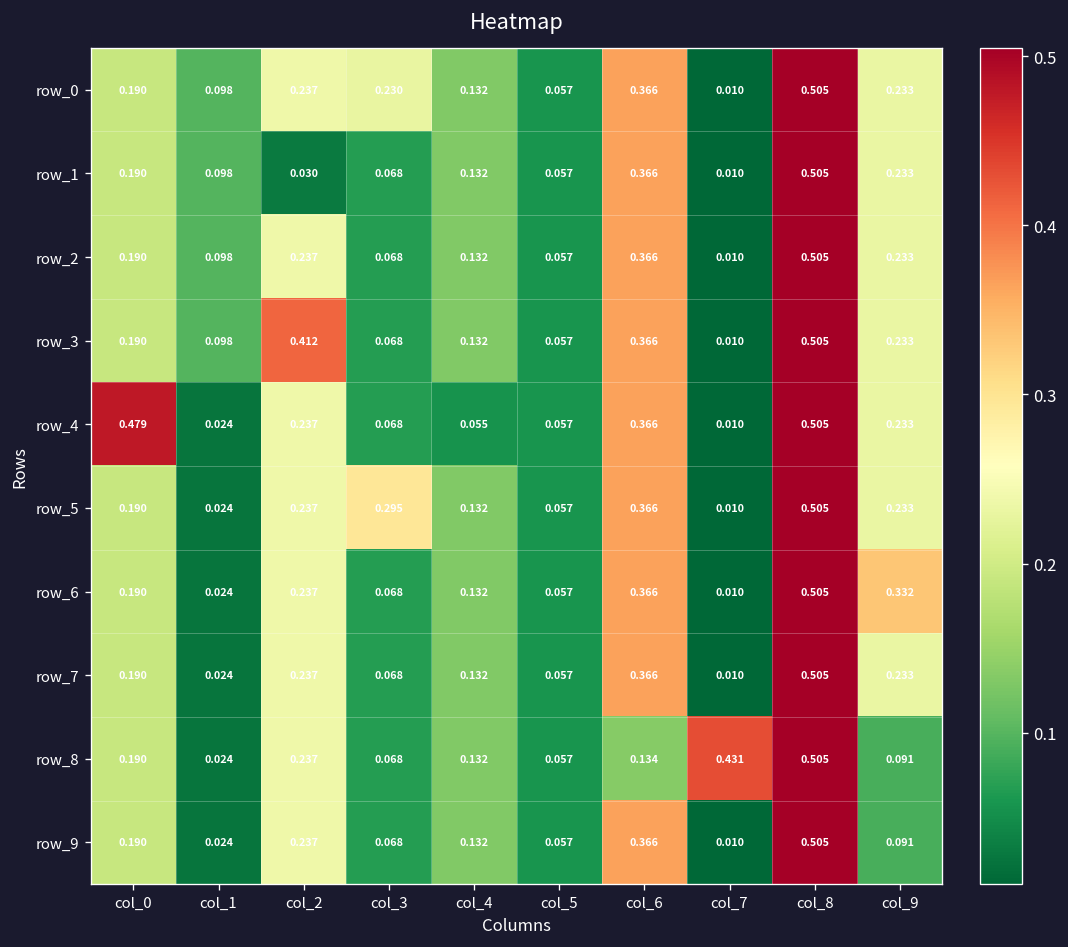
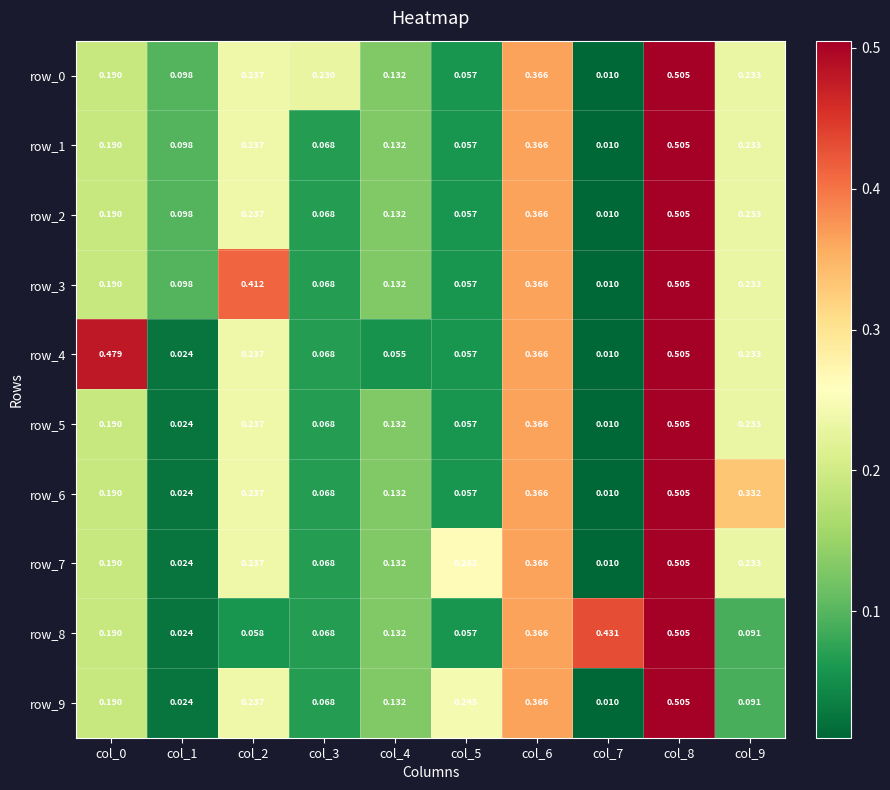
row_1, col_2: 0.030 -> 0.237
row_5, col_3: 0.295 -> 0.068
row_7, col_5: 0.057 -> 0.262
row_8, col_2: 0.237 -> 0.058
row_8, col_6: 0.134 -> 0.366
row_9, col_5: 0.057 -> 0.245
